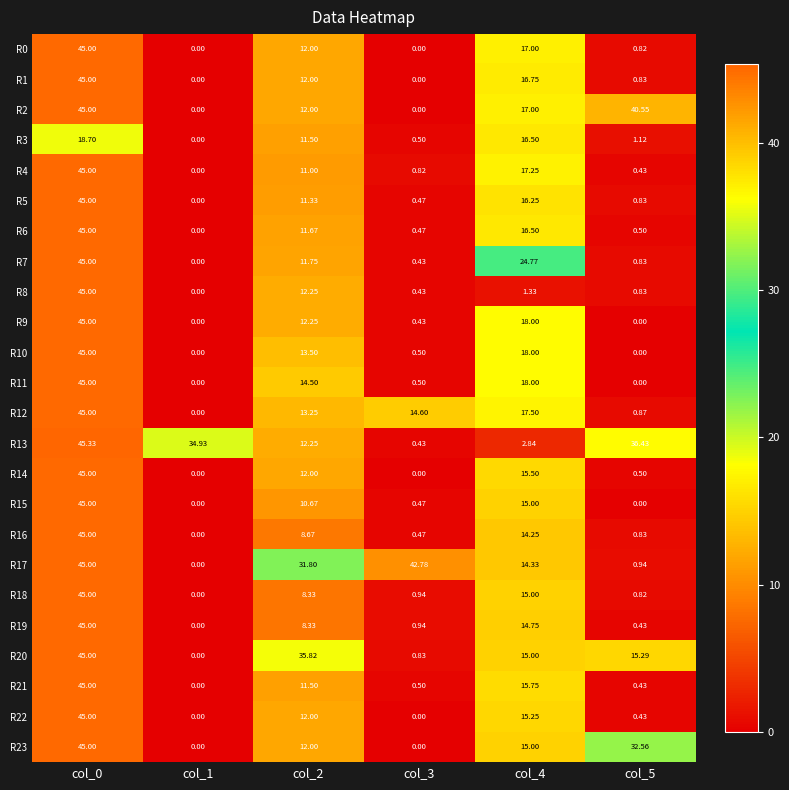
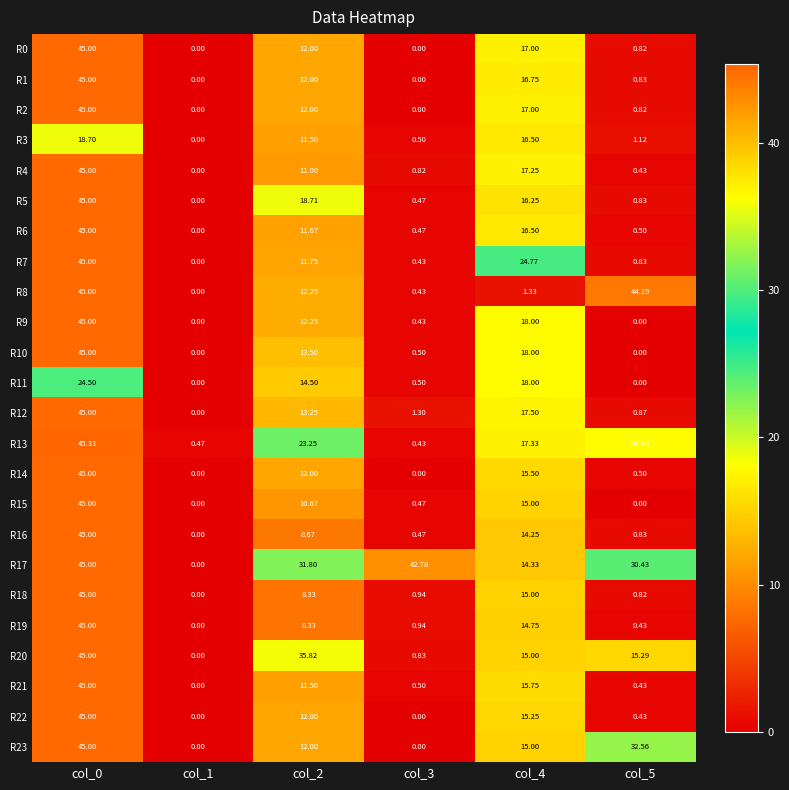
R2, col_5: 40.55 -> 0.82
R5, col_2: 11.33 -> 18.71
R8, col_5: 0.83 -> 44.19
R11, col_0: 45.00 -> 24.50
R12, col_3: 14.60 -> 1.30
R13, col_1: 34.93 -> 0.47
R13, col_2: 12.25 -> 23.25
R13, col_4: 2.84 -> 17.33
R17, col_5: 0.94 -> 30.43
